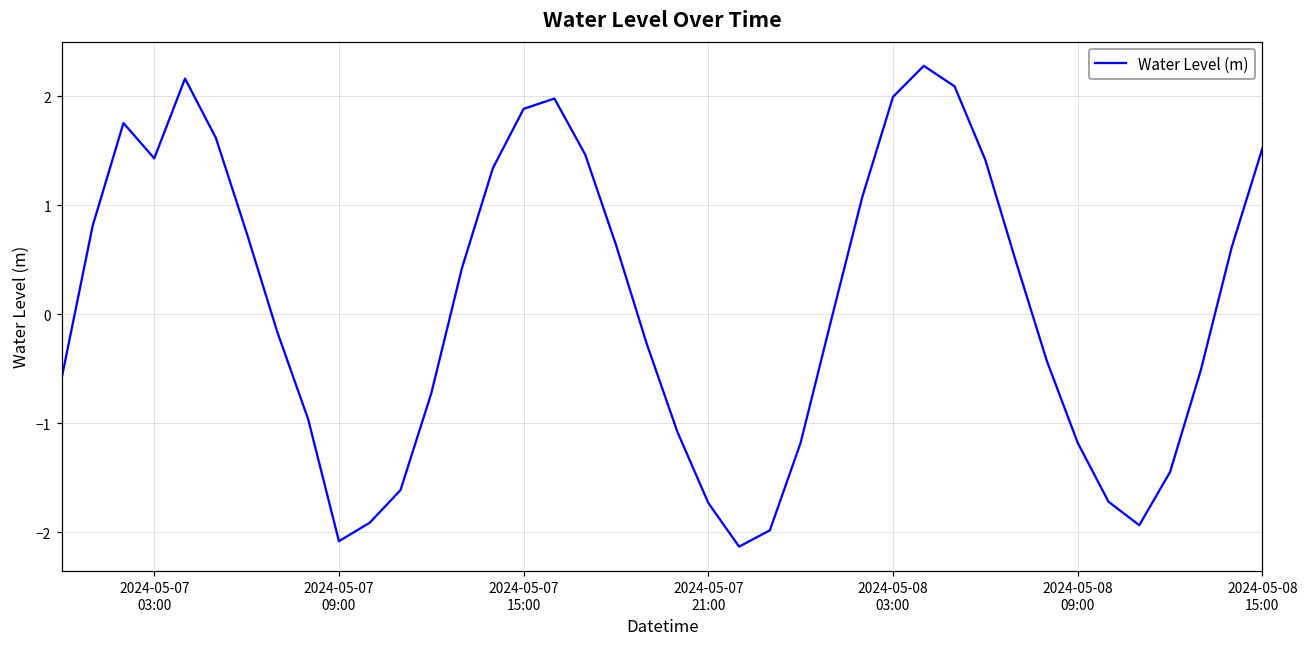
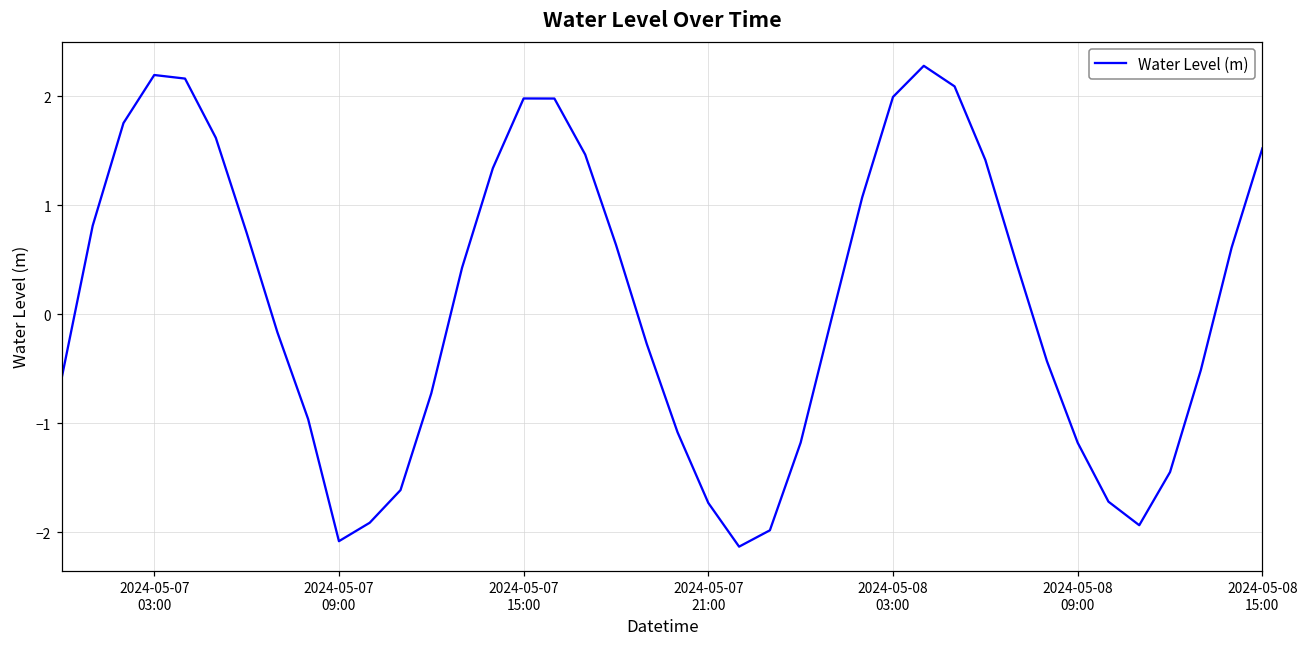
2024-05-07 03:00: 1.4 -> 2.2
2024-05-07 15:00: 1.9 -> 2.0
